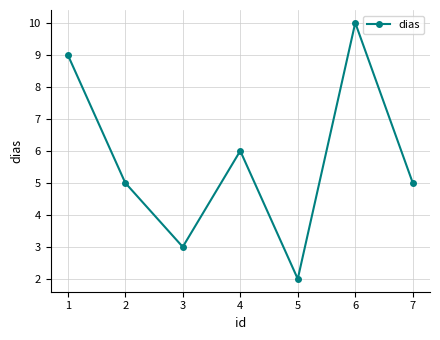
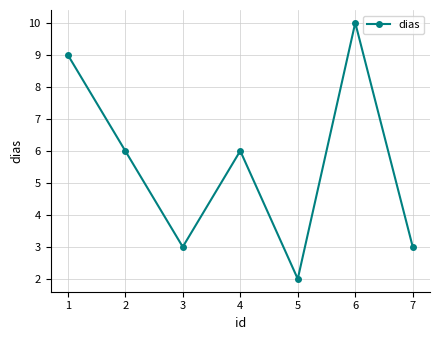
2: 5 -> 6
7: 5 -> 3
